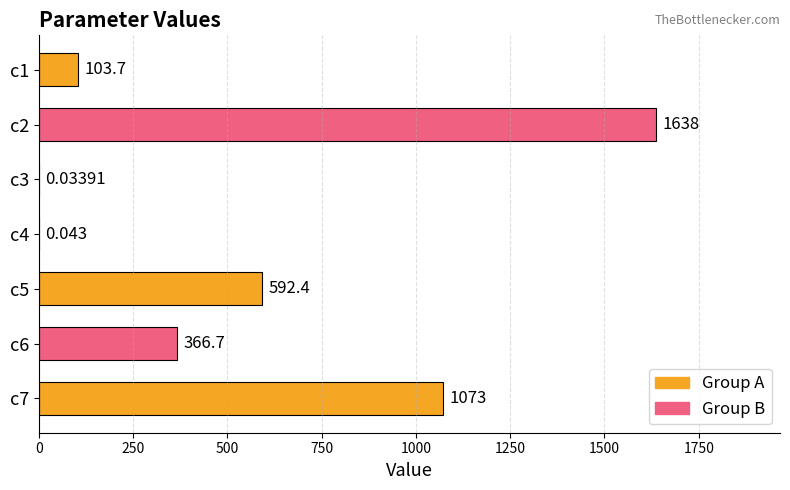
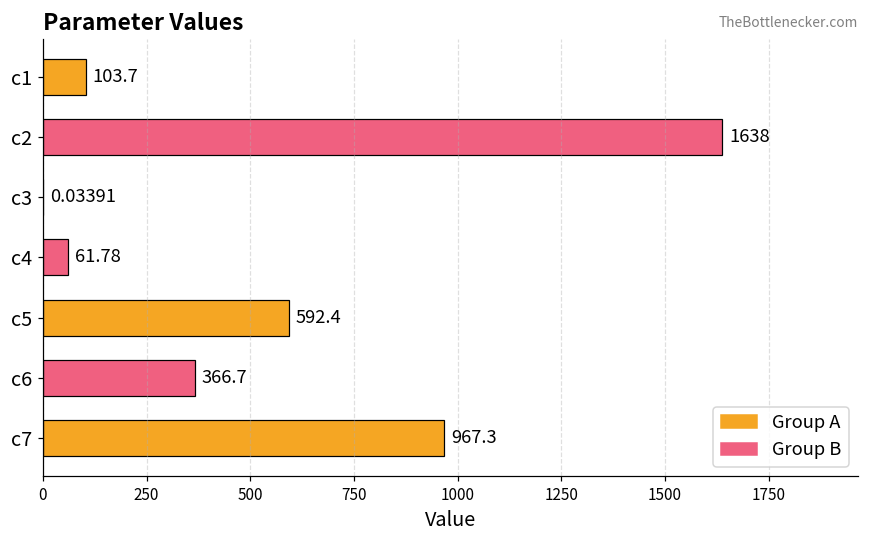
c4: 0.043 -> 61.78
c7: 1073 -> 967.3
